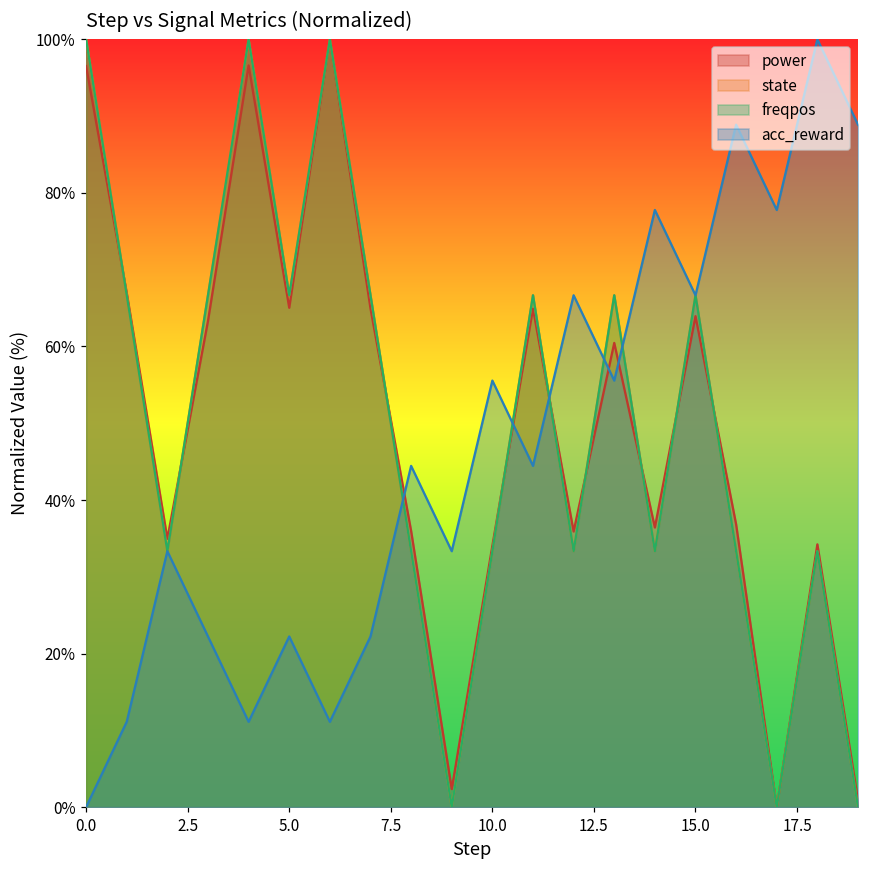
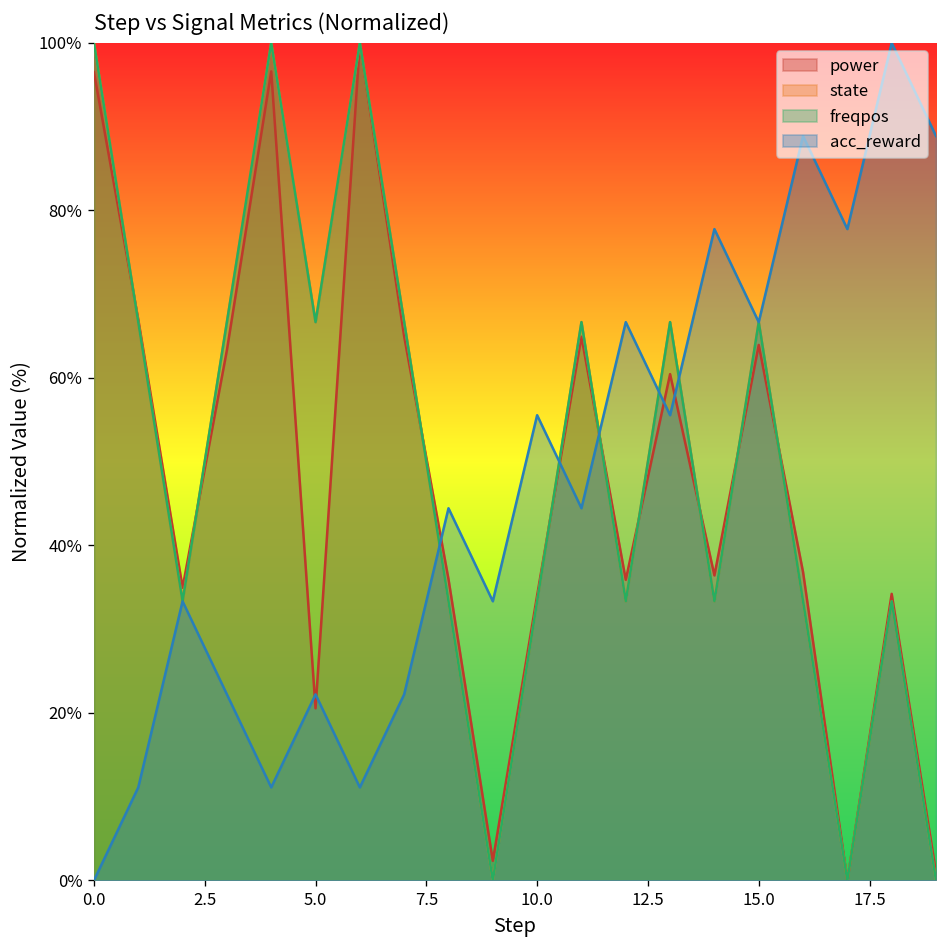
power, 5.0: 65% -> 21%
